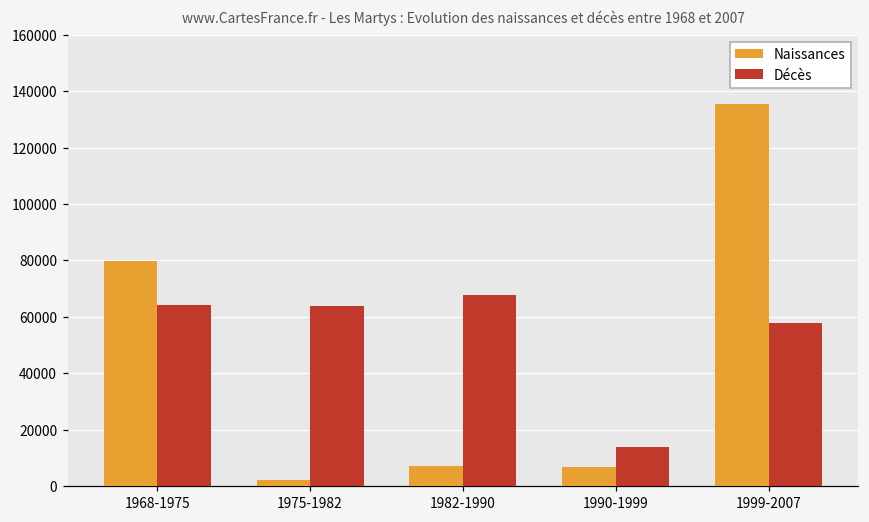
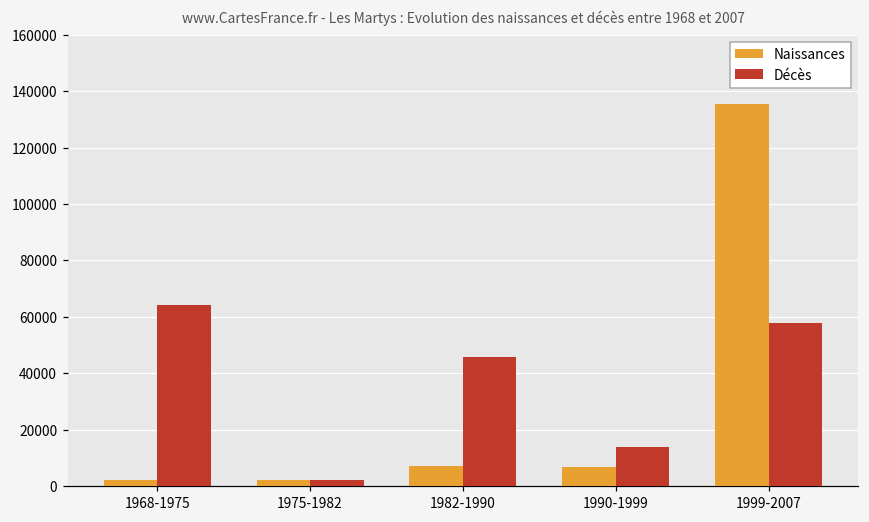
Naissances, 1968-1975: 80000 -> 2000
Décès, 1975-1982: 64000 -> 2000
Décès, 1982-1990: 68000 -> 46000
